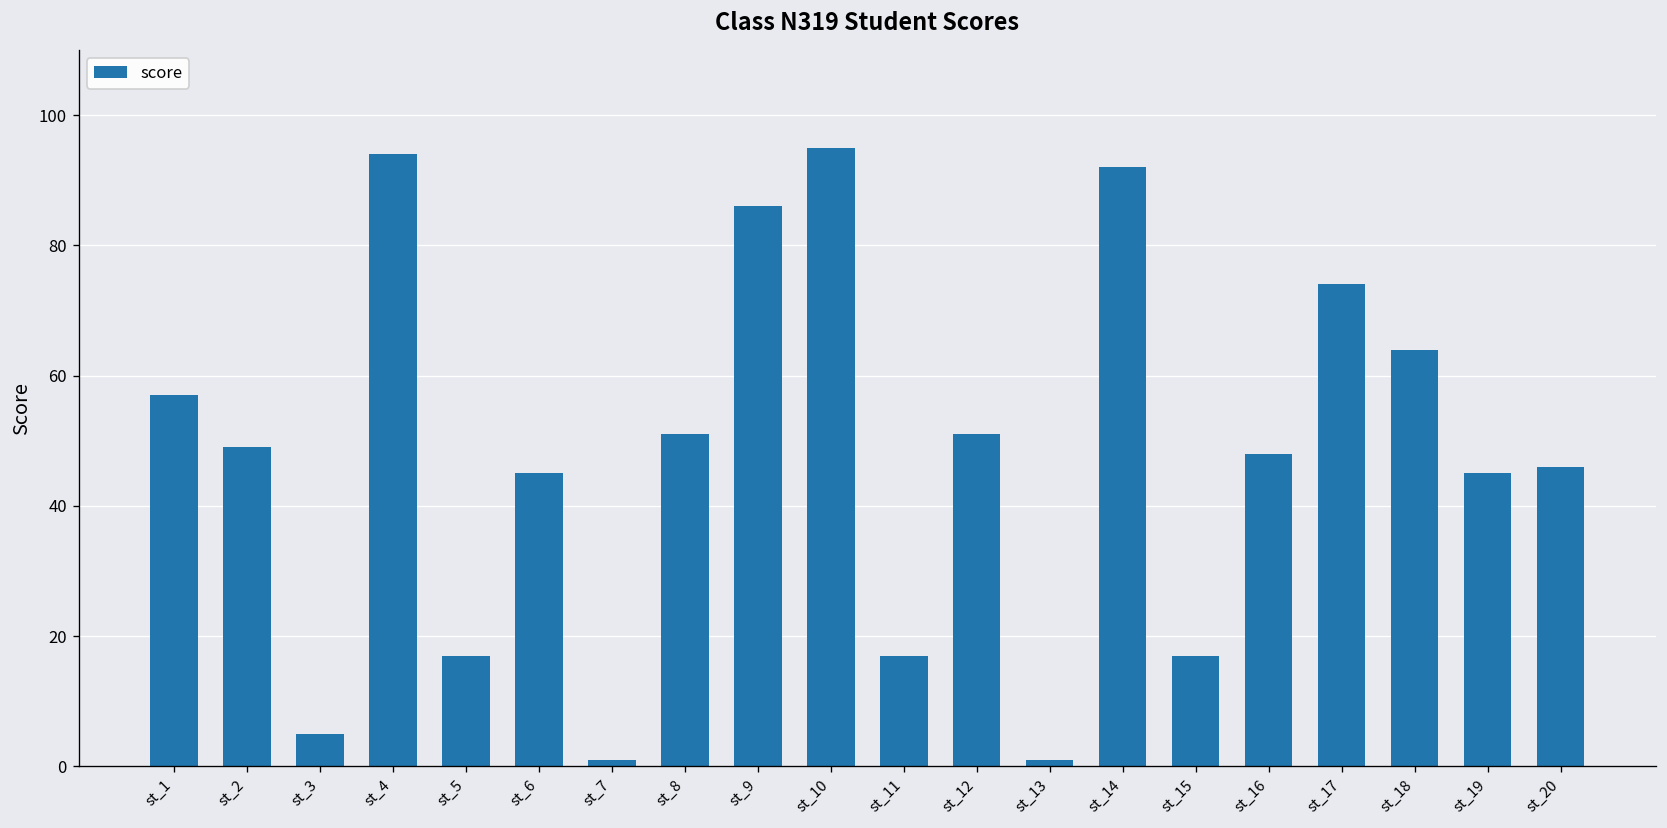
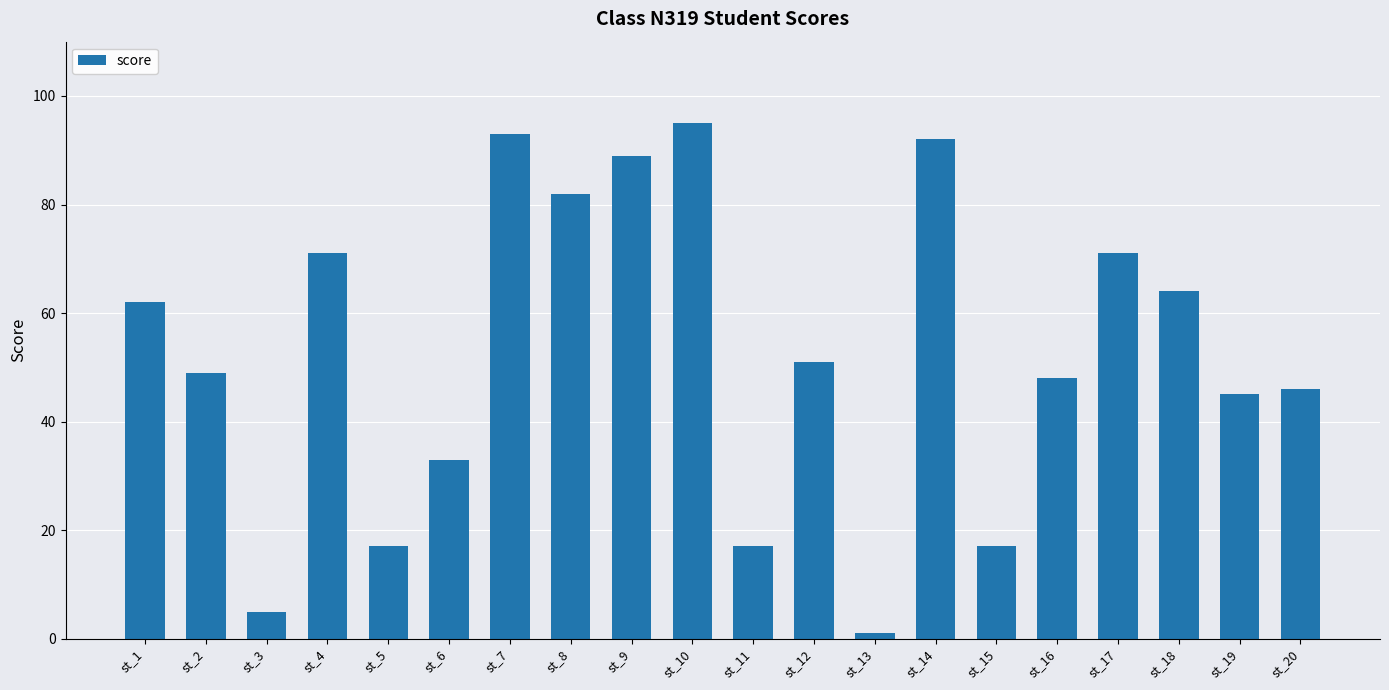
st_1: 57 -> 62
st_4: 94 -> 71
st_6: 45 -> 33
st_7: 1 -> 93
st_8: 51 -> 82
st_9: 86 -> 89
st_17: 74 -> 71
